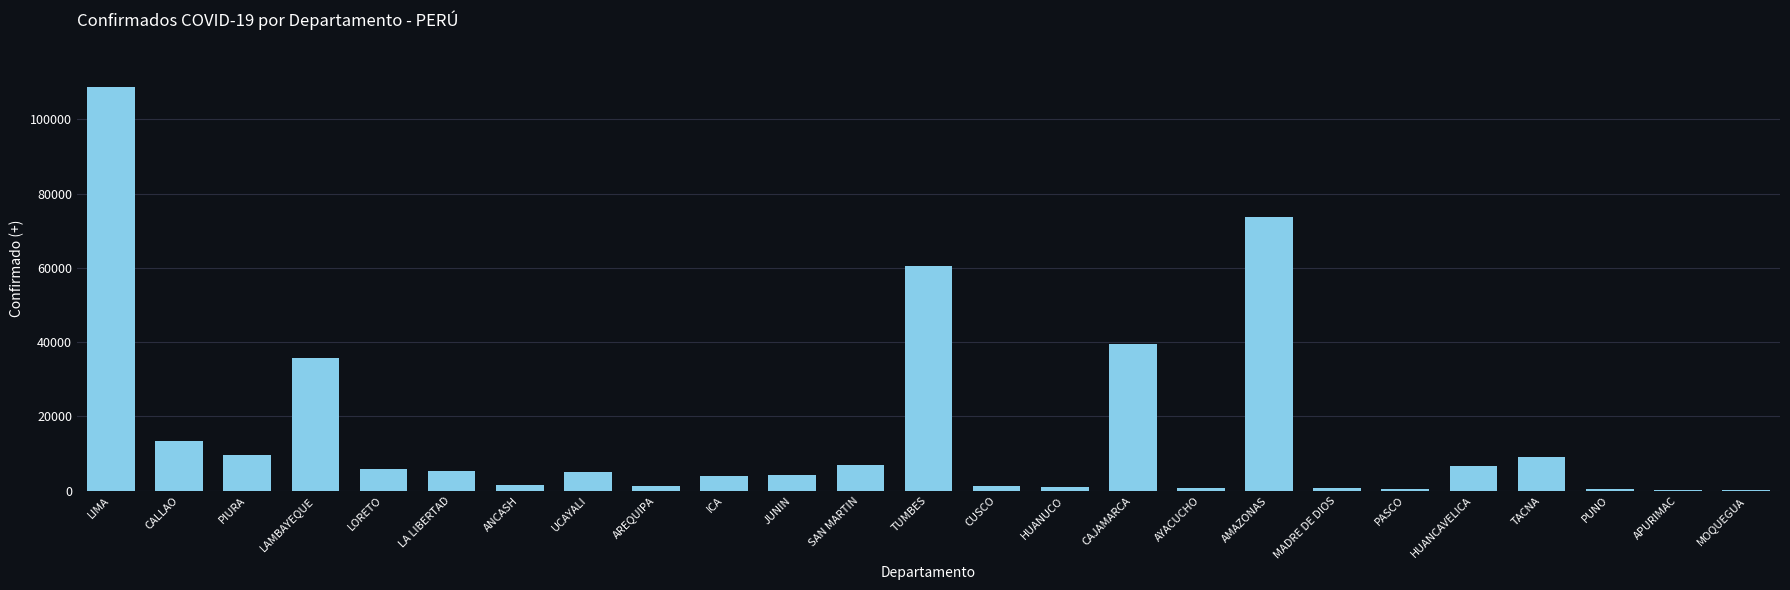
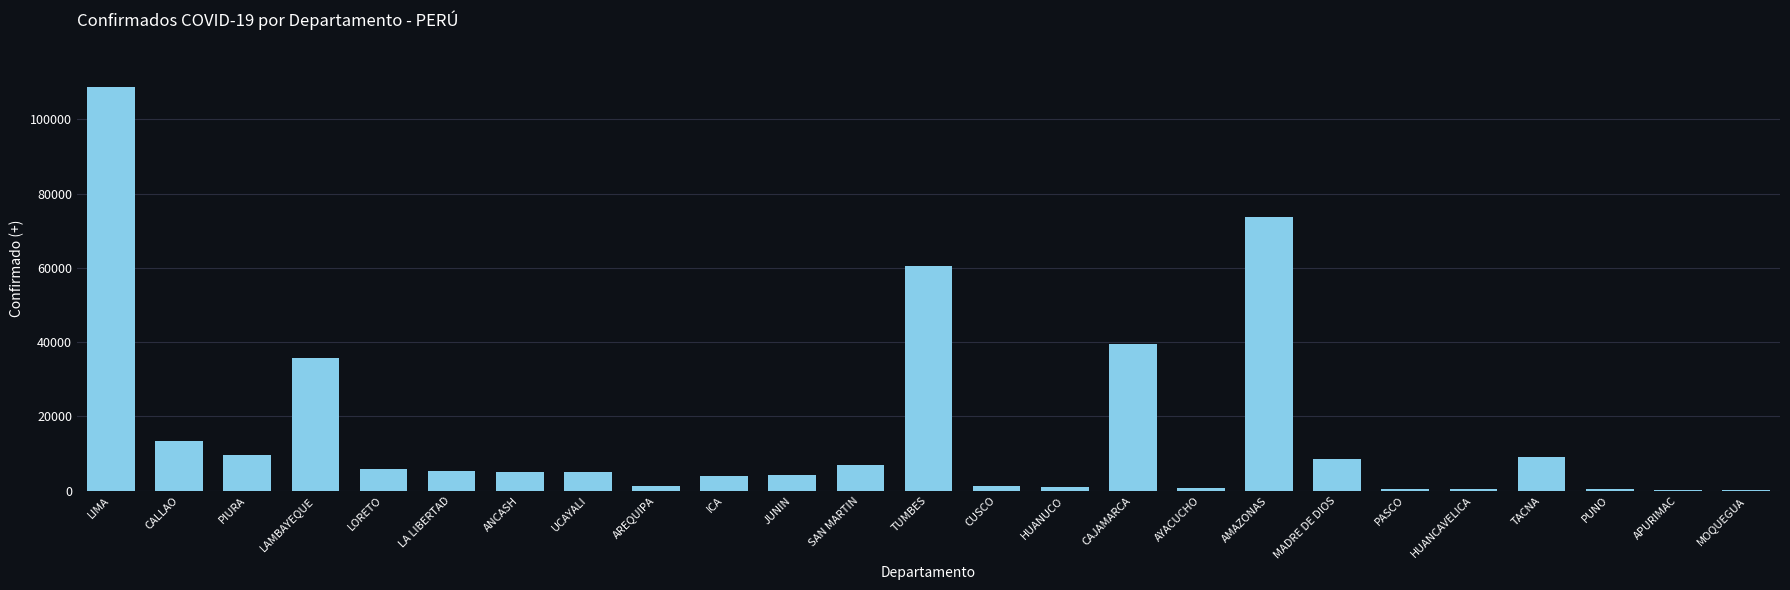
ANCASH: 1000 -> 5000
MADRE DE DIOS: 1000 -> 9000
HUANCAVELICA: 7000 -> 0
